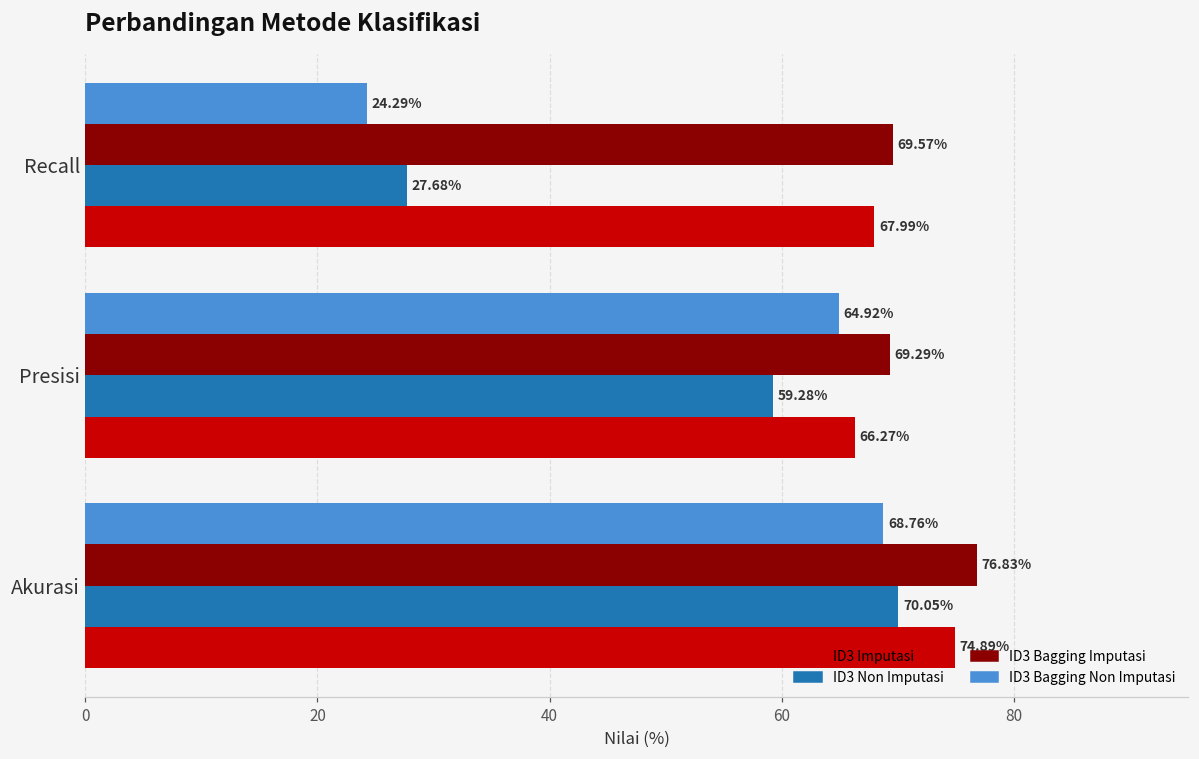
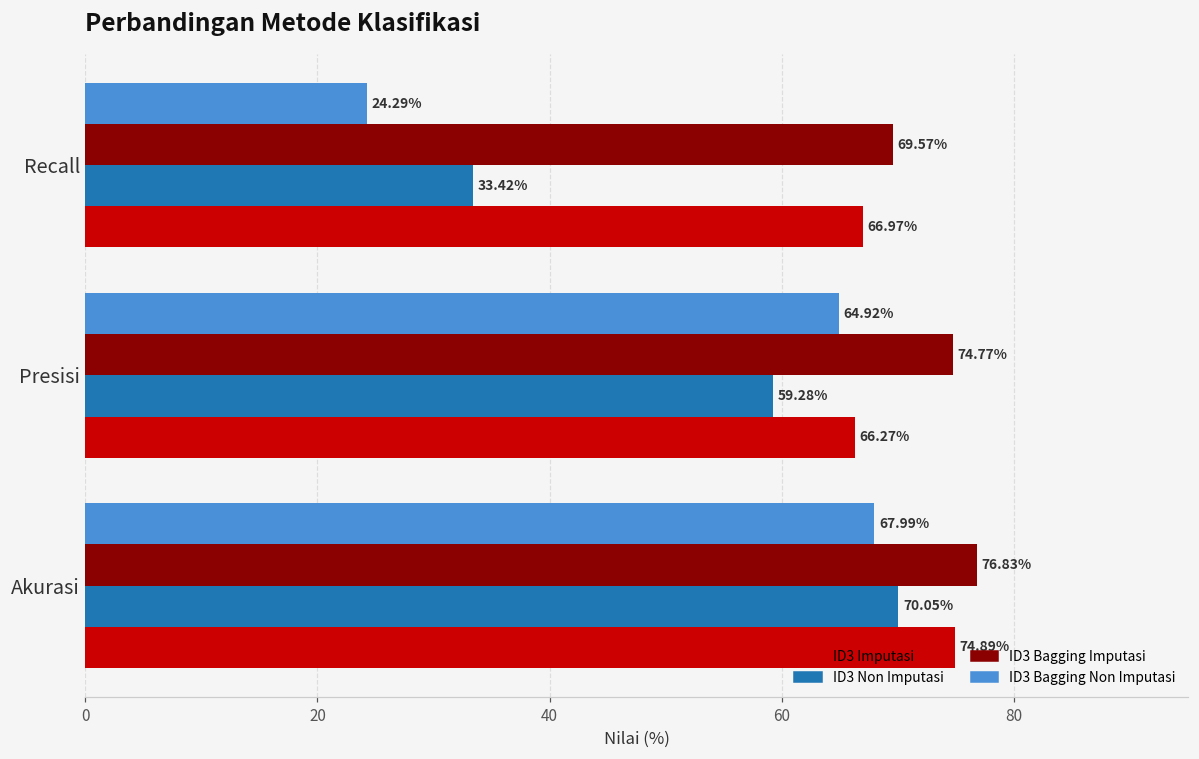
ID3 Non Imputasi, Recall: 27.68% -> 33.42%
ID3 Imputasi, Recall: 67.99% -> 66.97%
ID3 Bagging Imputasi, Presisi: 69.29% -> 74.77%
ID3 Bagging Non Imputasi, Akurasi: 68.76% -> 67.99%
